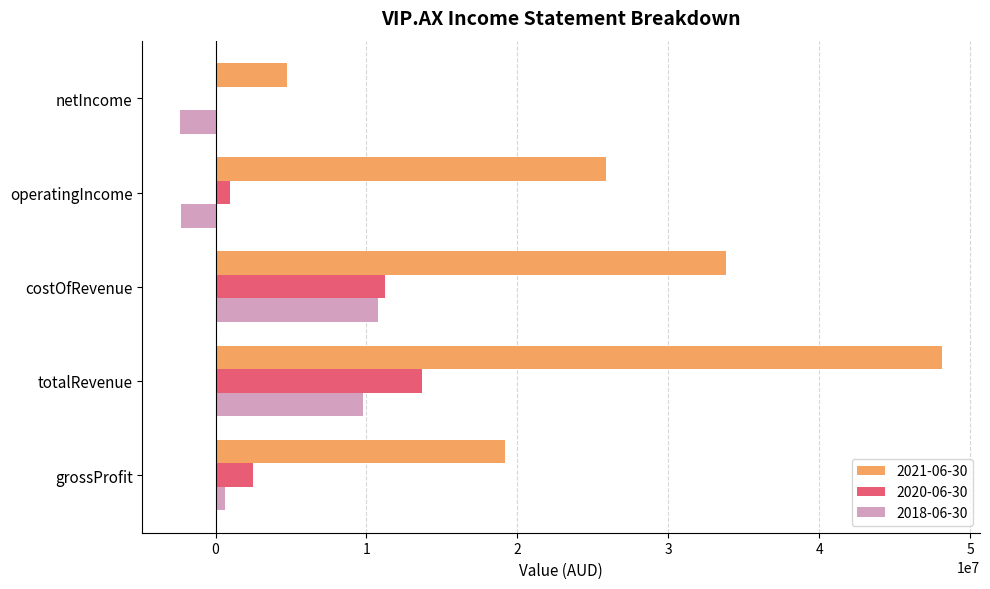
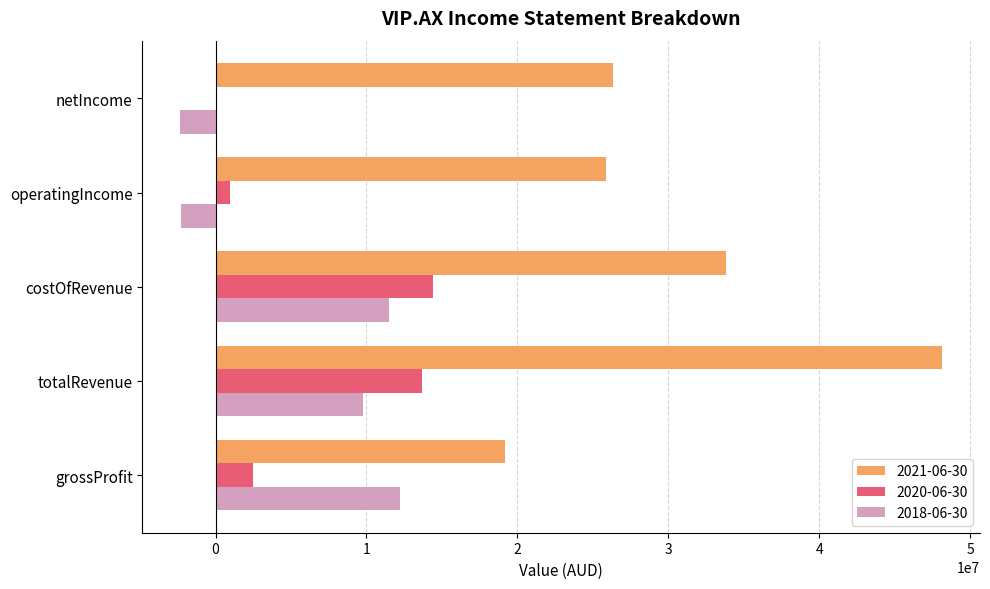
2021-06-30, netIncome: 4700000 -> 26300000
2020-06-30, costOfRevenue: 11200000 -> 14400000
2018-06-30, costOfRevenue: 10800000 -> 11500000
2018-06-30, grossProfit: 600000 -> 12200000
